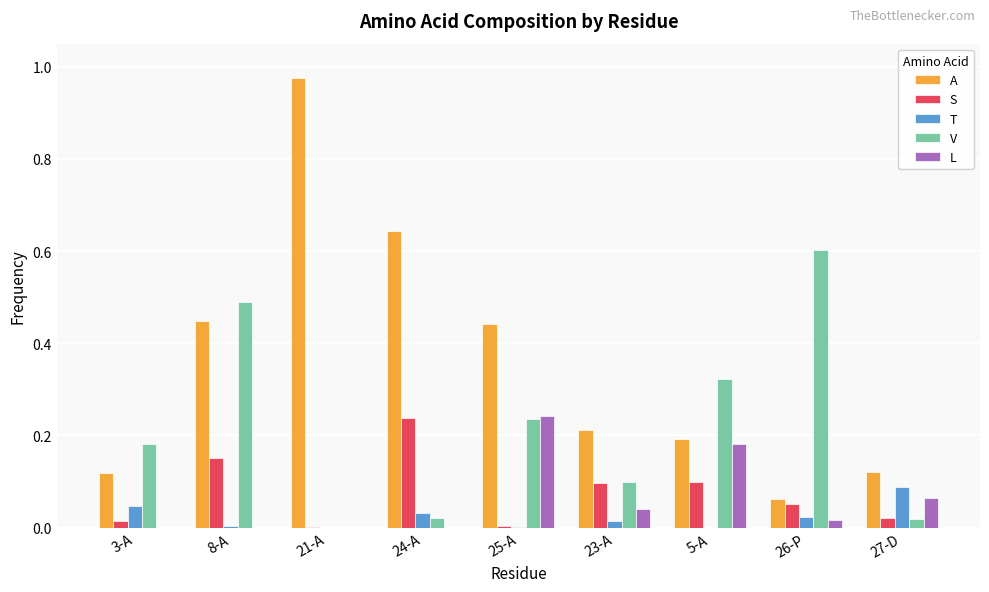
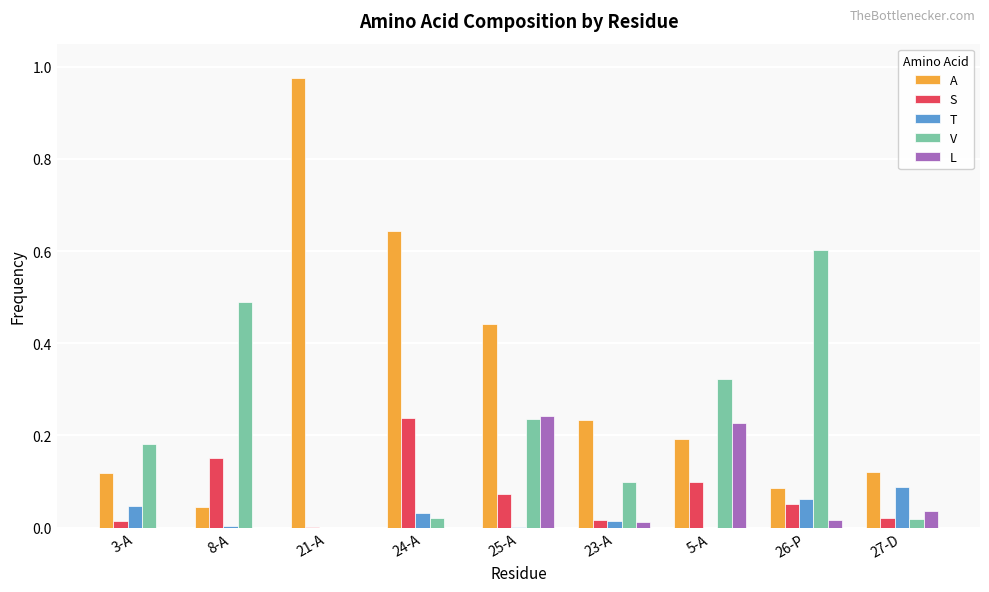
A, 8-A: 0.45 -> 0.04
S, 25-A: 0.00 -> 0.07
A, 23-A: 0.21 -> 0.23
S, 23-A: 0.10 -> 0.02
L, 23-A: 0.04 -> 0.01
L, 5-A: 0.18 -> 0.23
A, 26-P: 0.06 -> 0.09
T, 26-P: 0.02 -> 0.06
L, 27-D: 0.06 -> 0.04
